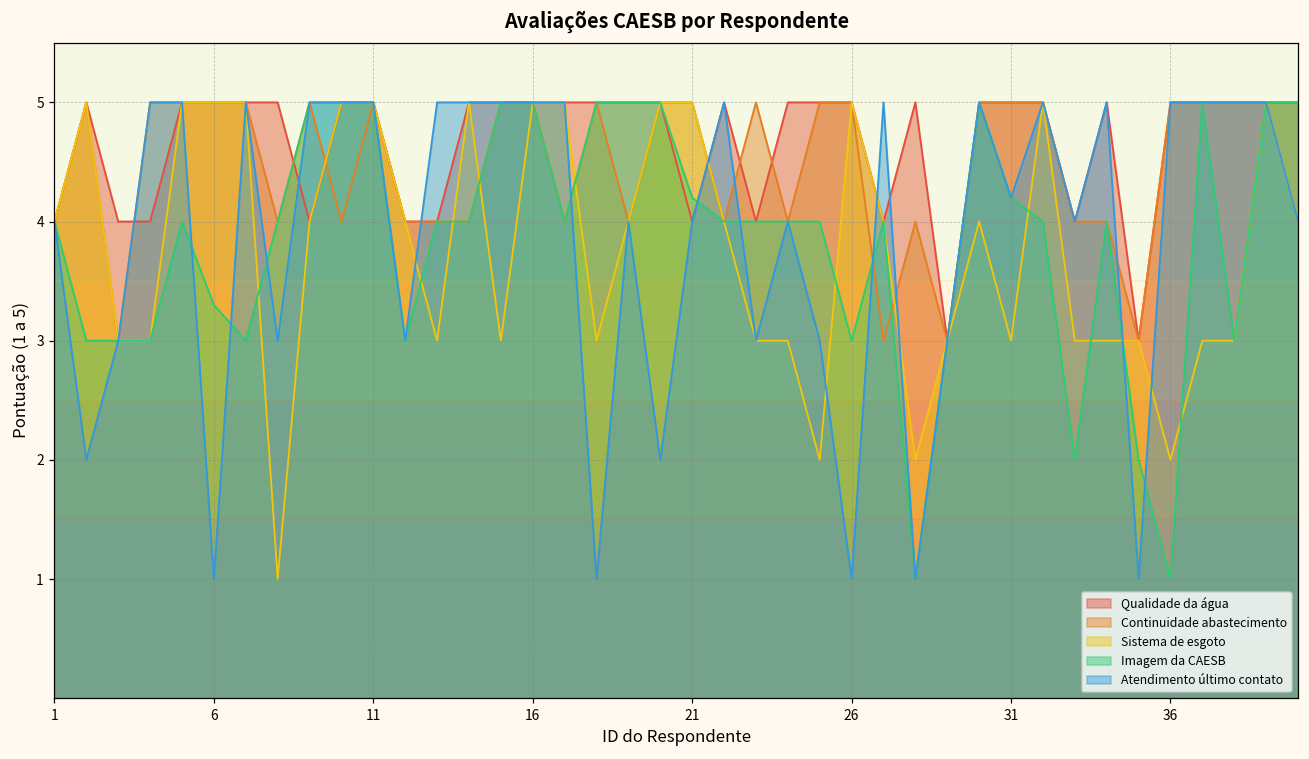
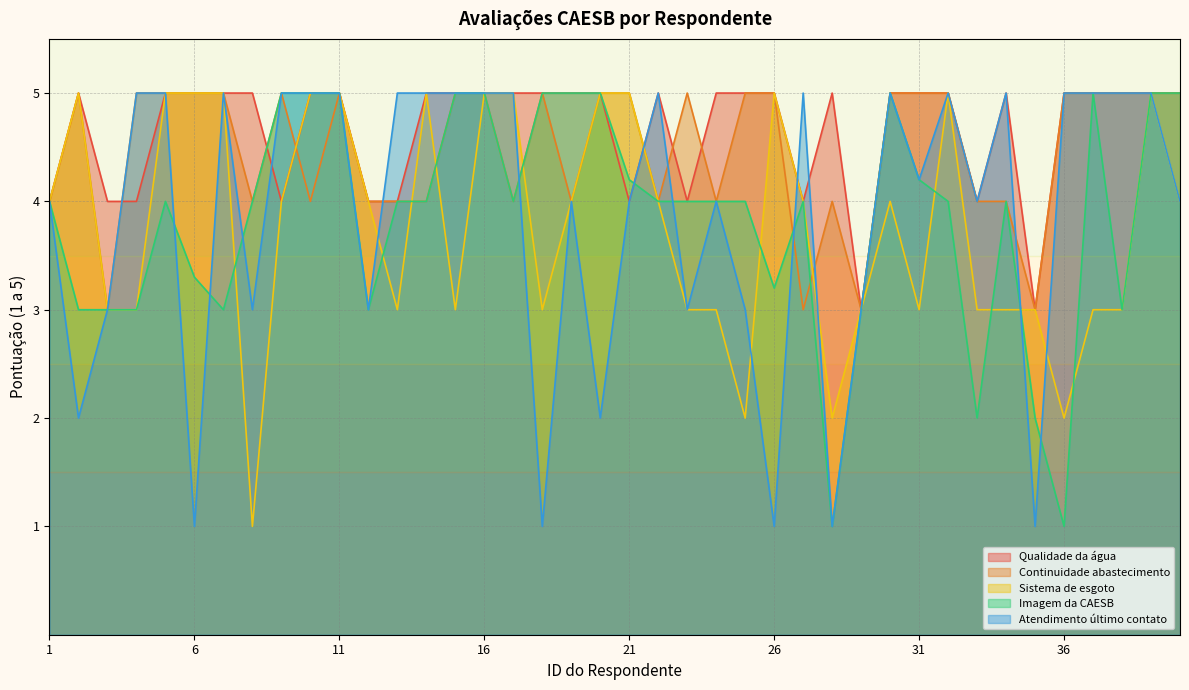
Imagem da CAESB, 26: 3.0 -> 3.2
